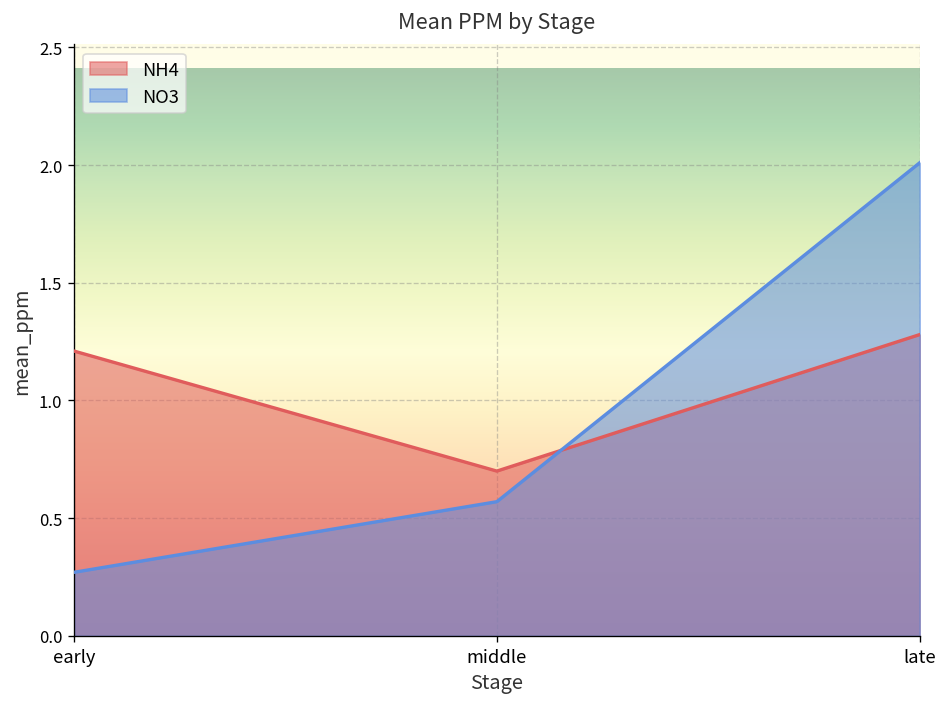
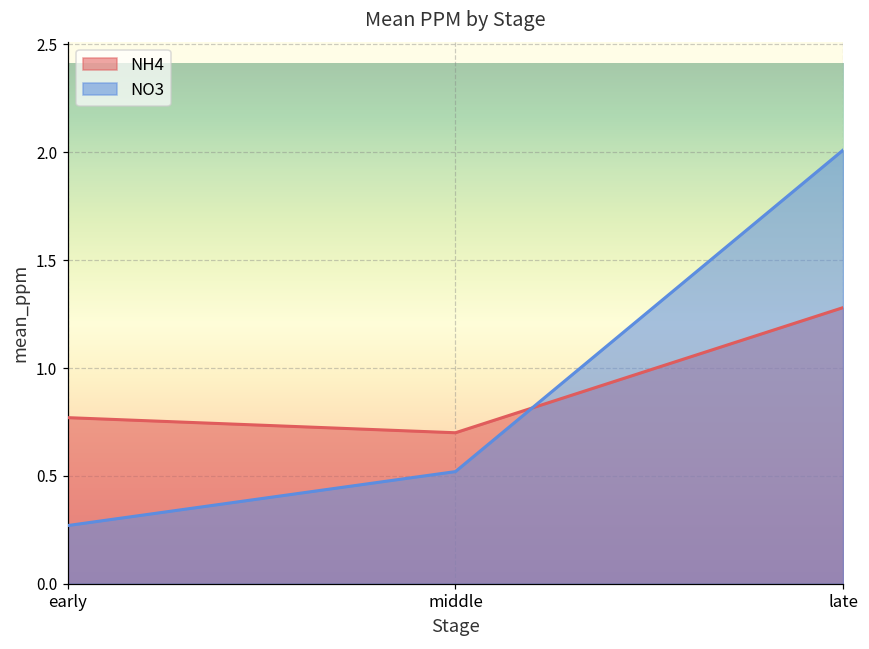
NH4, early: 1.21 -> 0.77
NO3, middle: 0.57 -> 0.52
